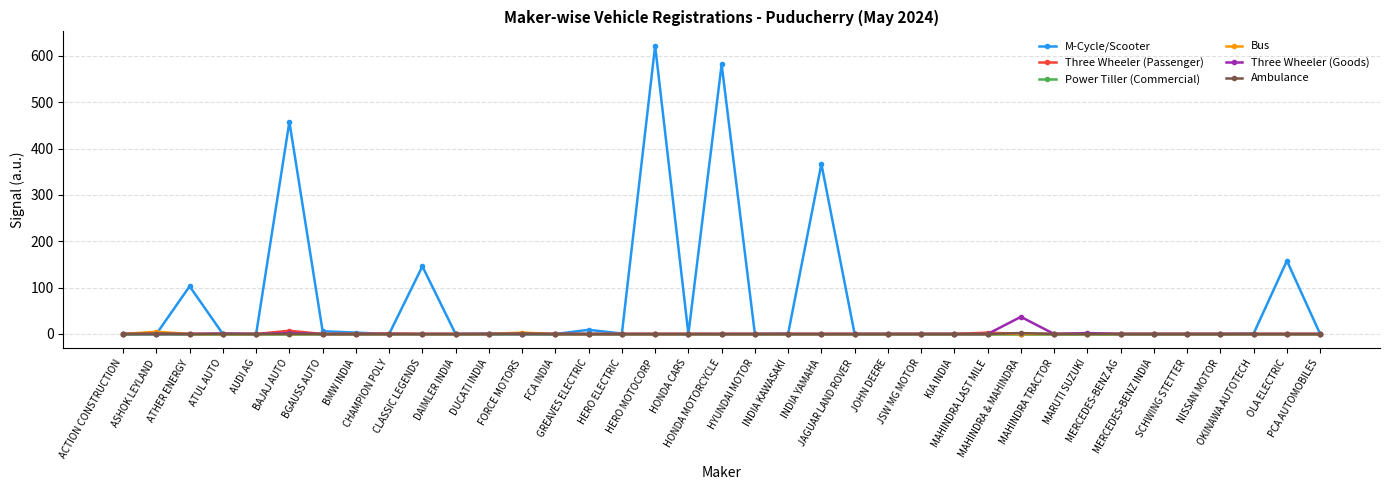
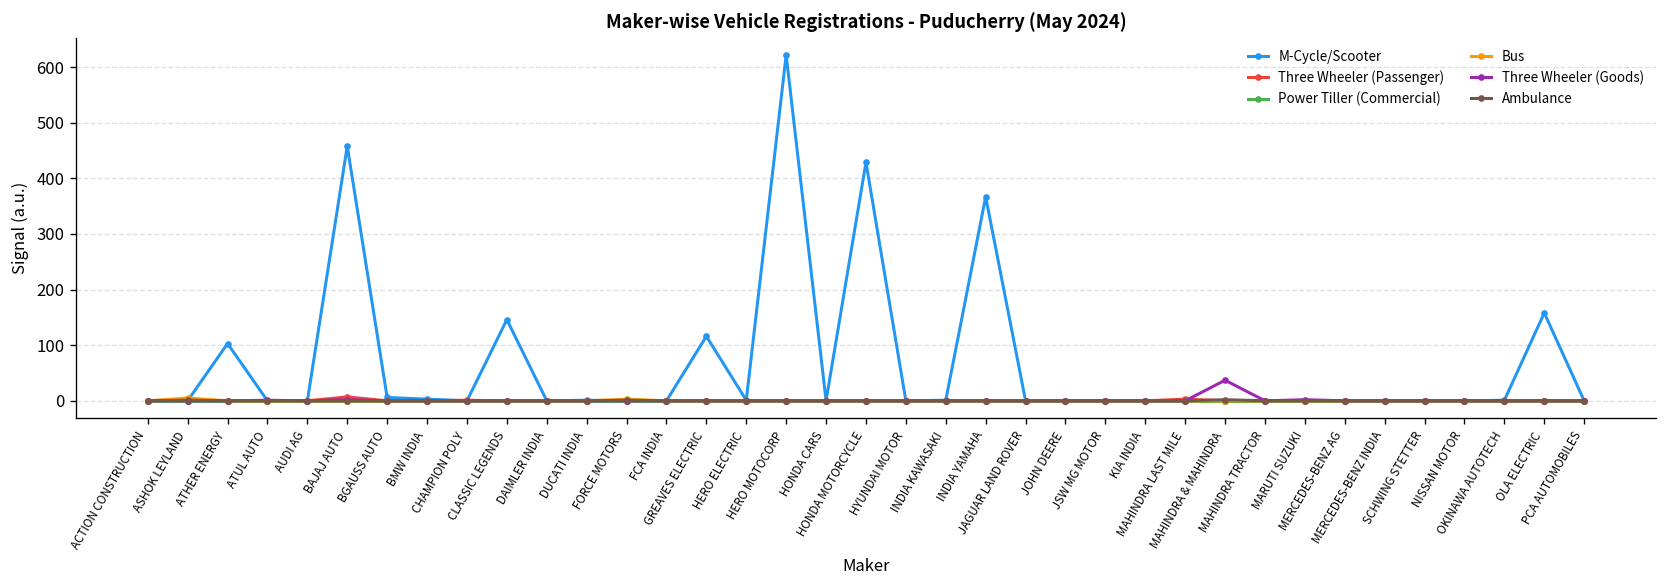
M-Cycle/Scooter, GREAVES ELECTRIC: 10 -> 120
M-Cycle/Scooter, HONDA MOTORCYCLE: 580 -> 430
